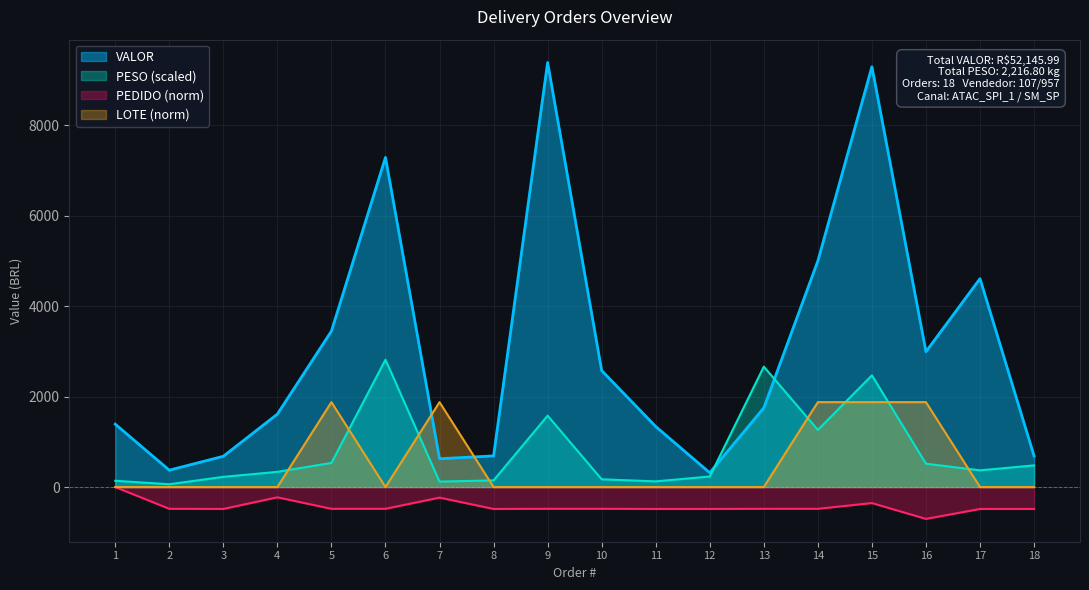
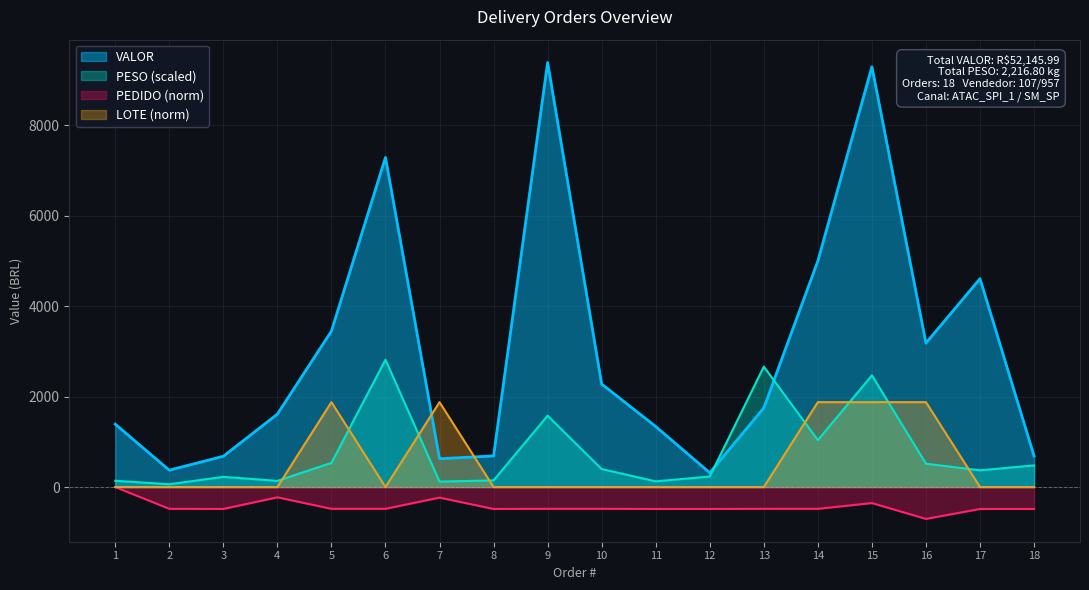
PESO (scaled), 4: 300 -> 100
VALOR, 10: 2600 -> 2300
PESO (scaled), 10: 200 -> 400
PESO (scaled), 14: 1300 -> 1000
VALOR, 16: 3000 -> 3200
